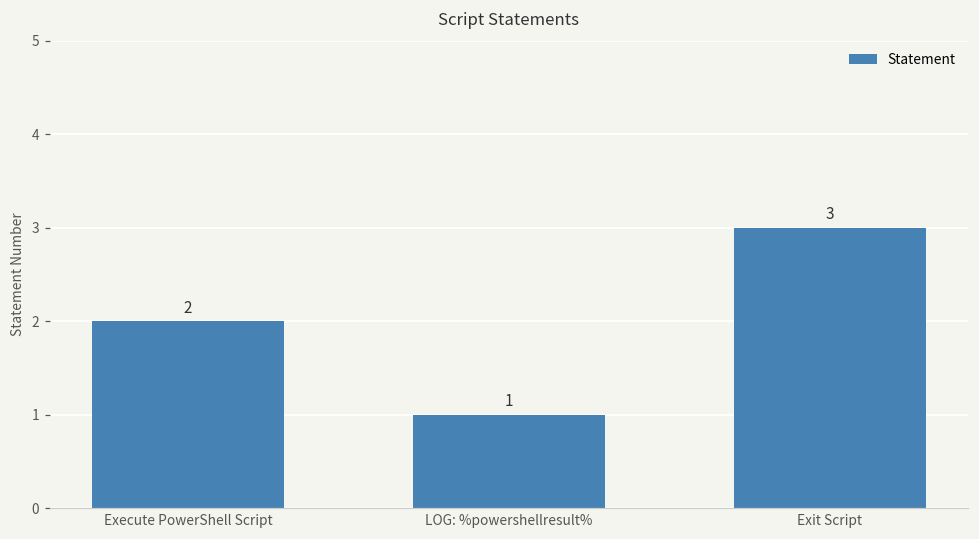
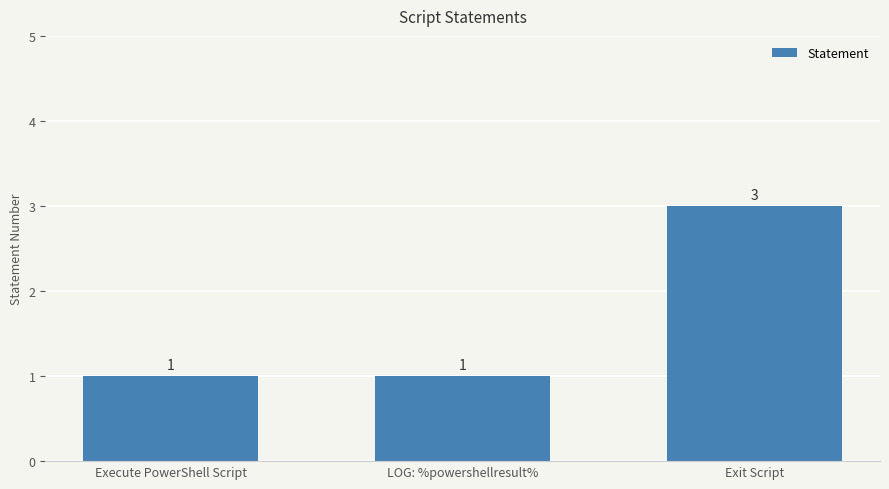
Execute PowerShell Script: 2 -> 1
